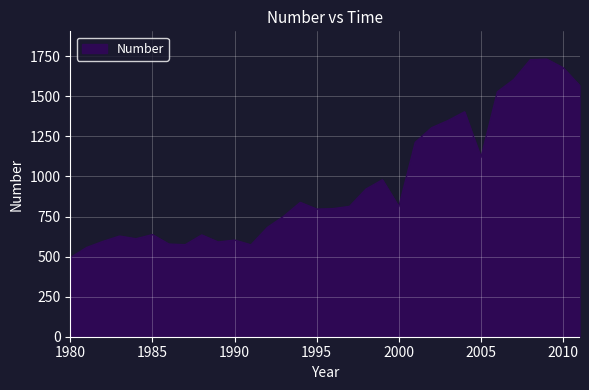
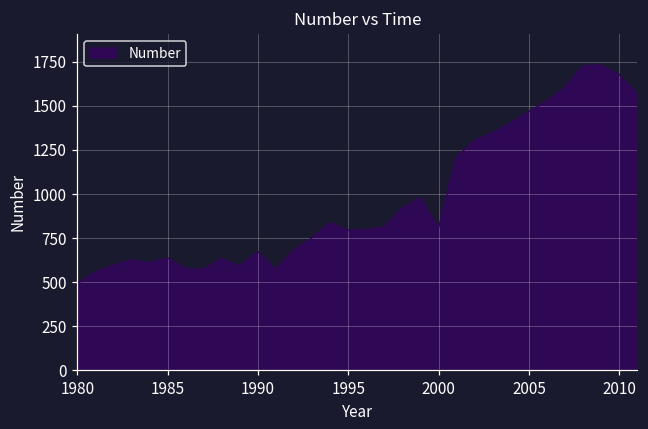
1990: 600 -> 670
2005: 1120 -> 1470
